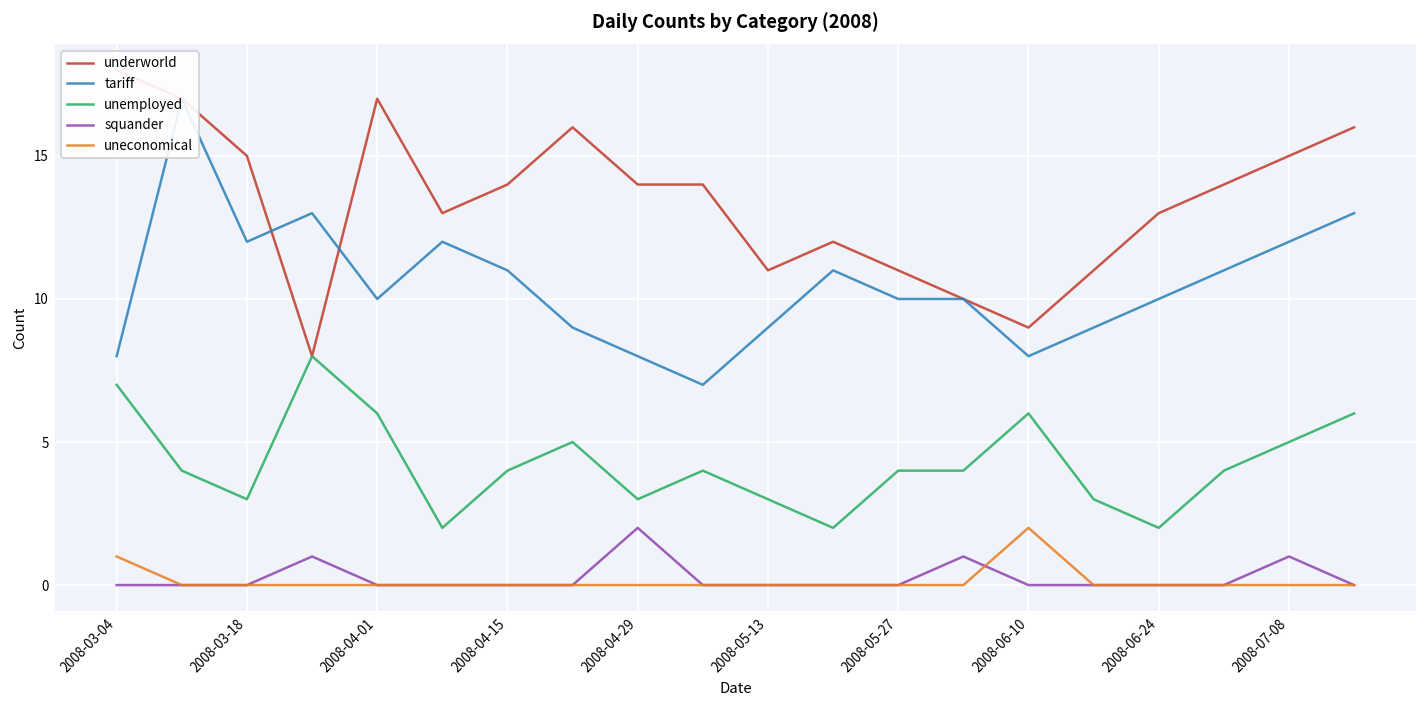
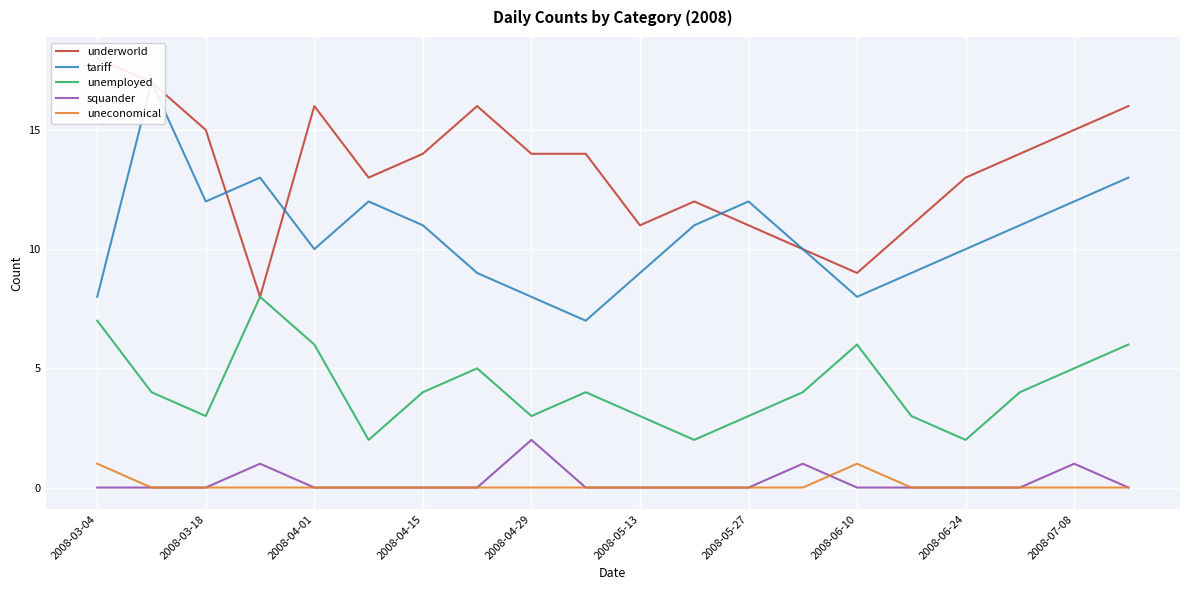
underworld, 2008-04-01: 17 -> 16
tariff, 2008-05-27: 10 -> 12
unemployed, 2008-05-27: 4 -> 3
uneconomical, 2008-06-10: 2 -> 1
